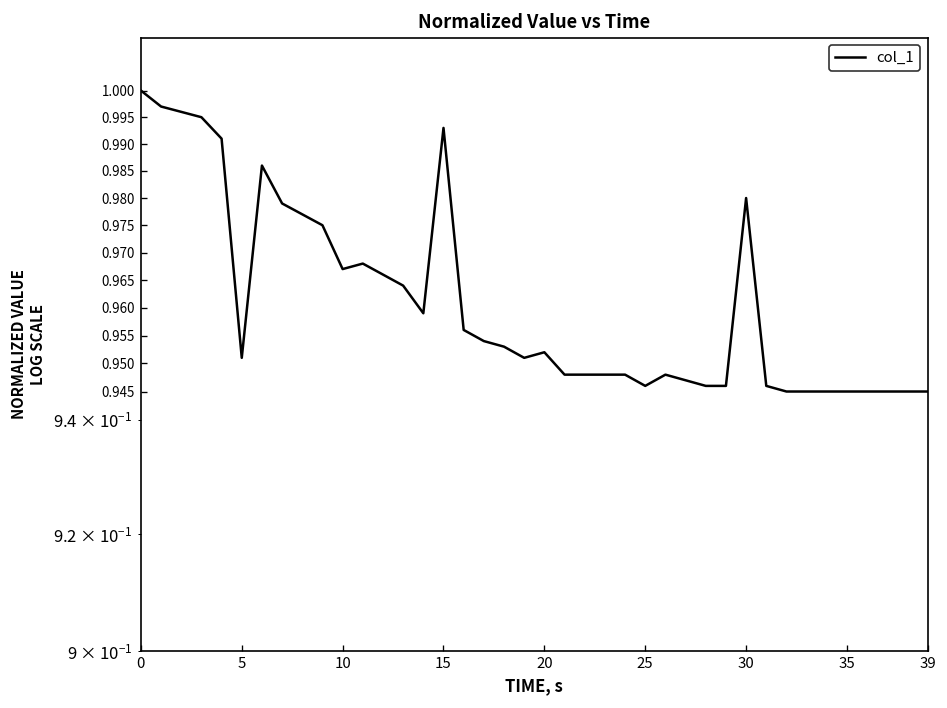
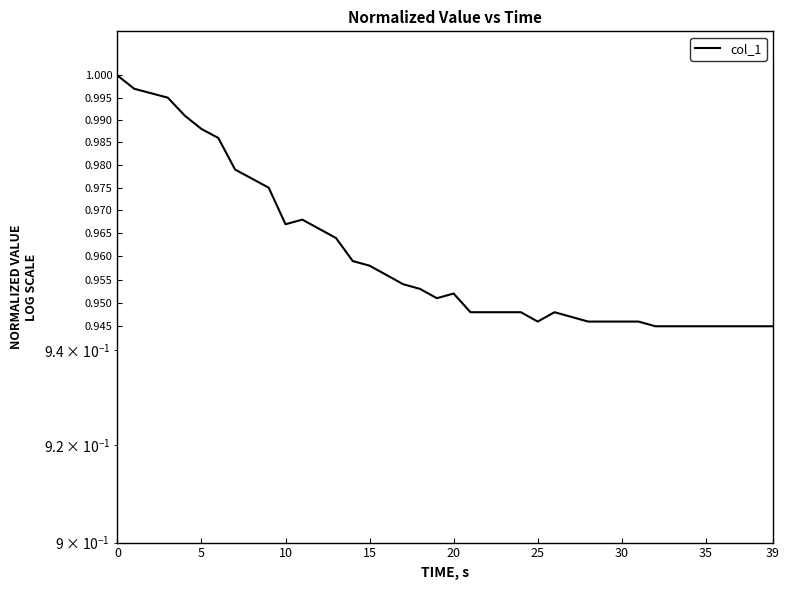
5: 0.951 -> 0.988
15: 0.993 -> 0.958
30: 0.980 -> 0.946
